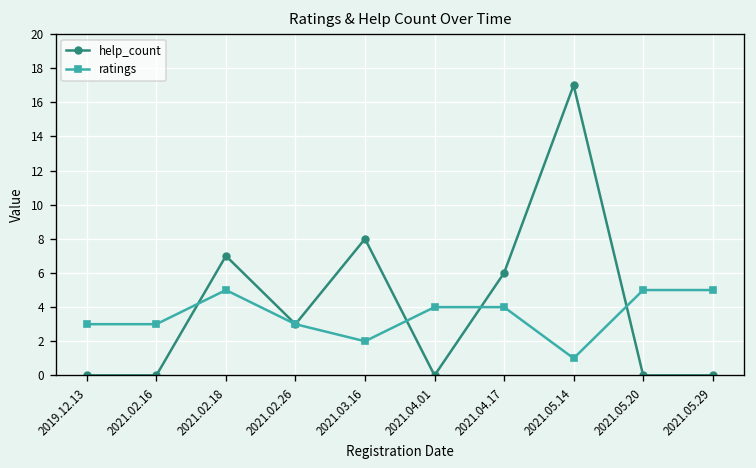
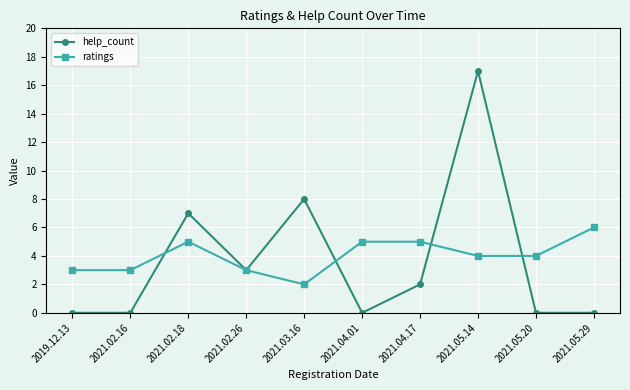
ratings, 2021.04.01: 4 -> 5
help_count, 2021.04.17: 6 -> 2
ratings, 2021.04.17: 4 -> 5
ratings, 2021.05.14: 1 -> 4
ratings, 2021.05.20: 5 -> 4
ratings, 2021.05.29: 5 -> 6
